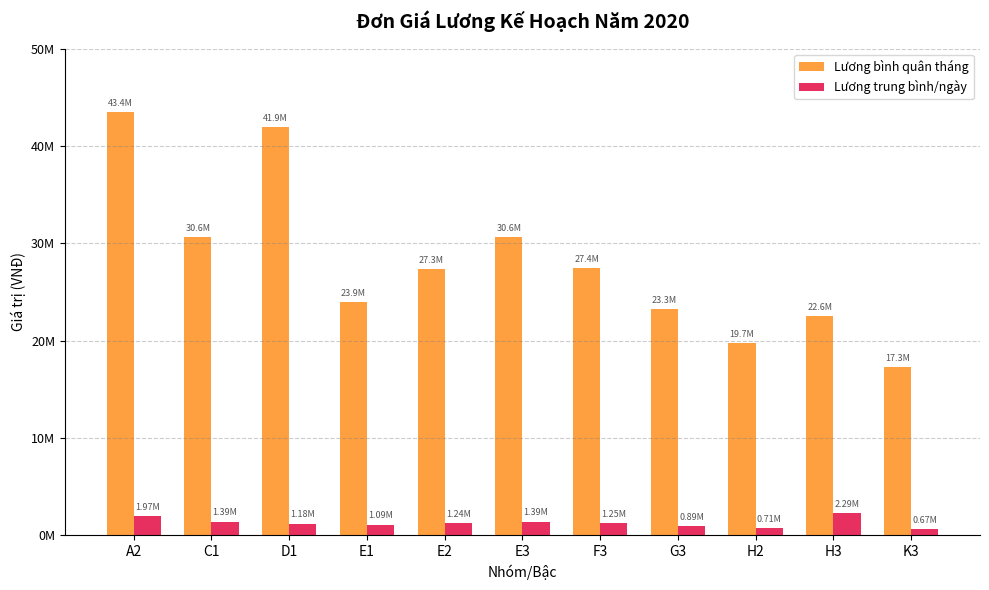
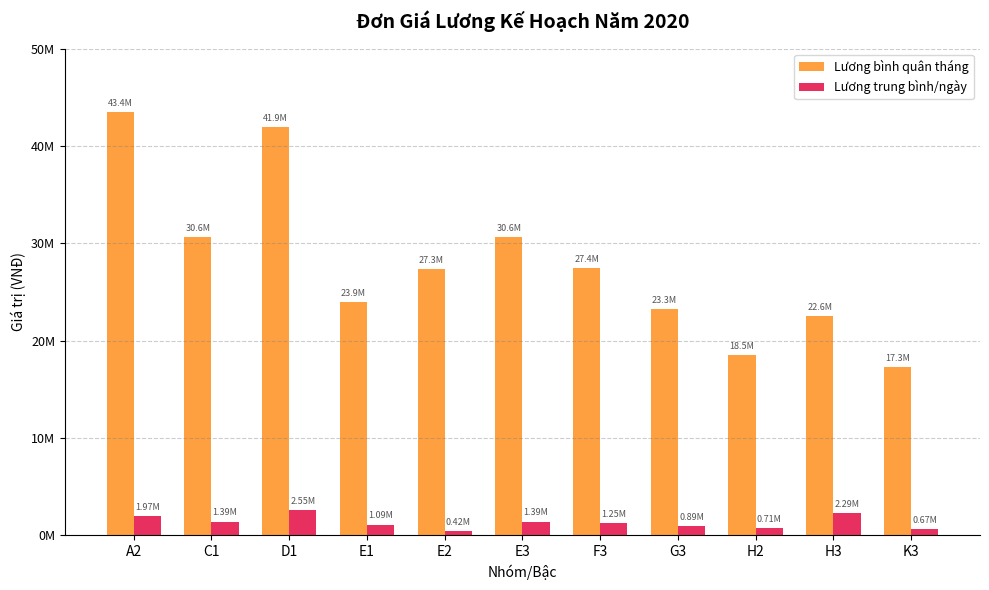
Lương trung bình/ngày, D1: 1.18M -> 2.55M
Lương trung bình/ngày, E2: 1.24M -> 0.42M
Lương bình quân tháng, H2: 19.7M -> 18.5M
